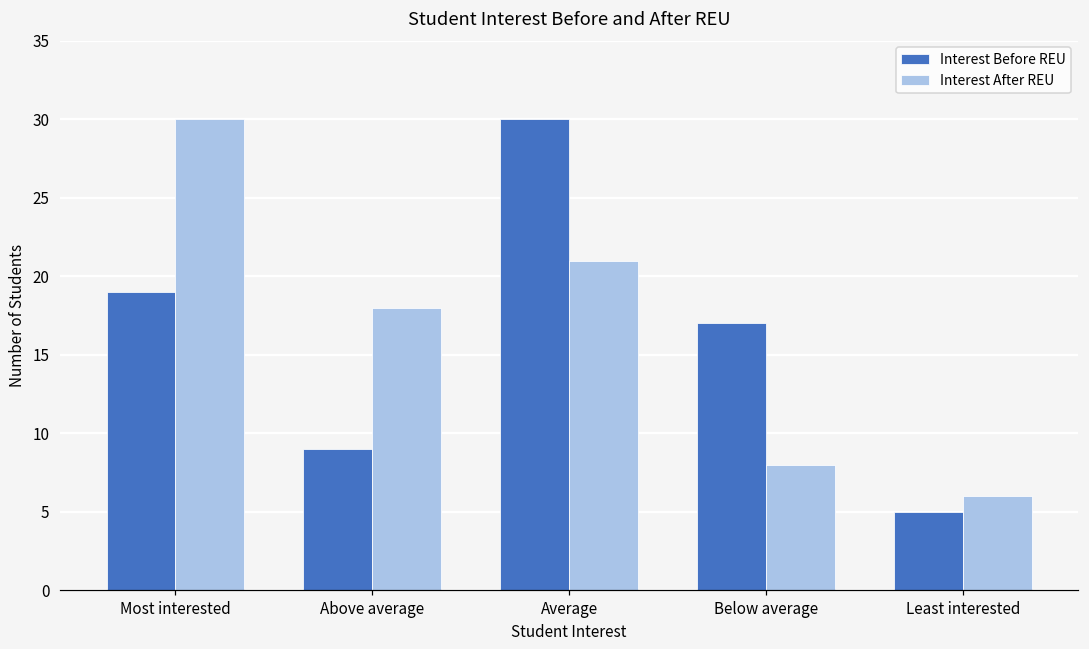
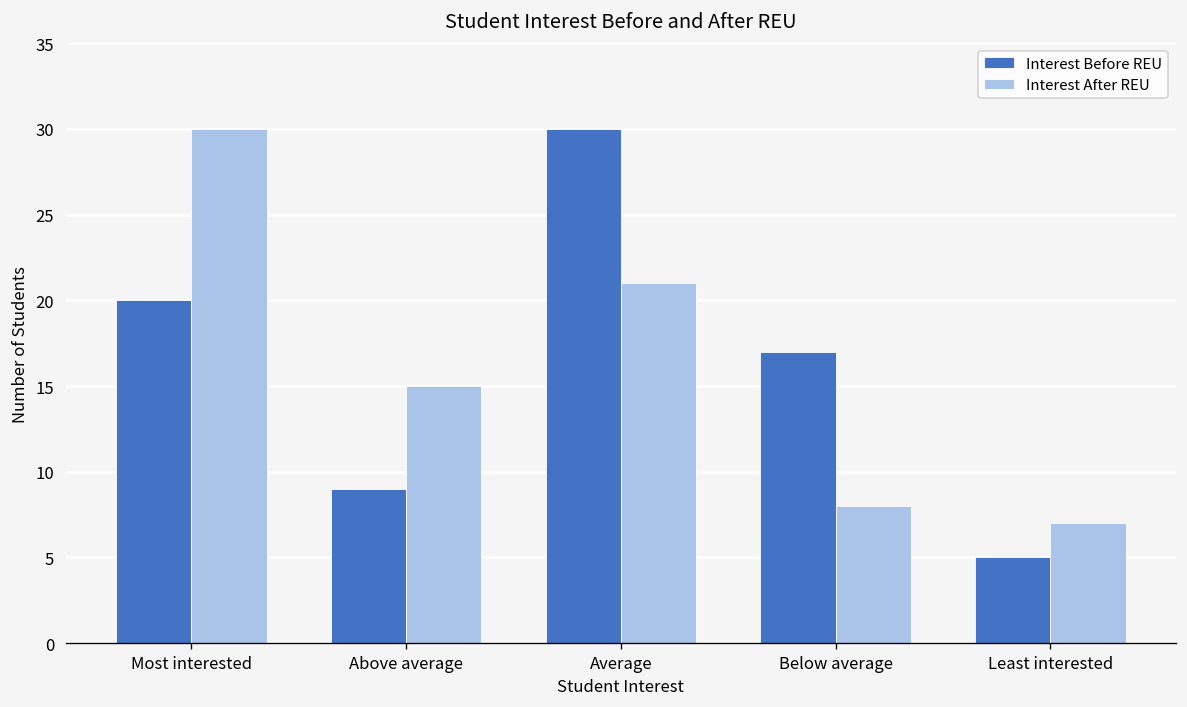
Interest Before REU, Most interested: 19 -> 20
Interest After REU, Above average: 18 -> 15
Interest After REU, Least interested: 6 -> 7
